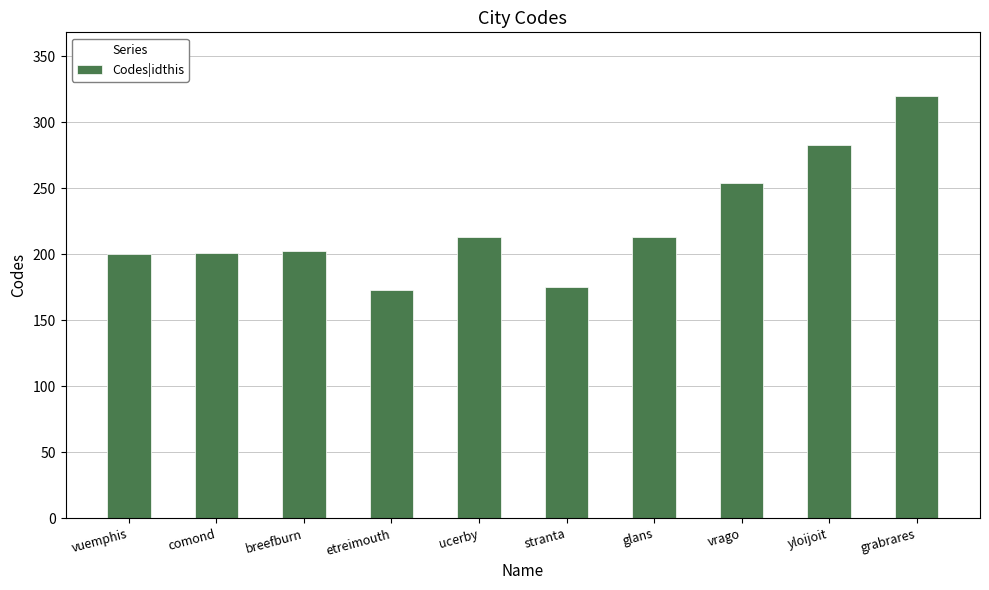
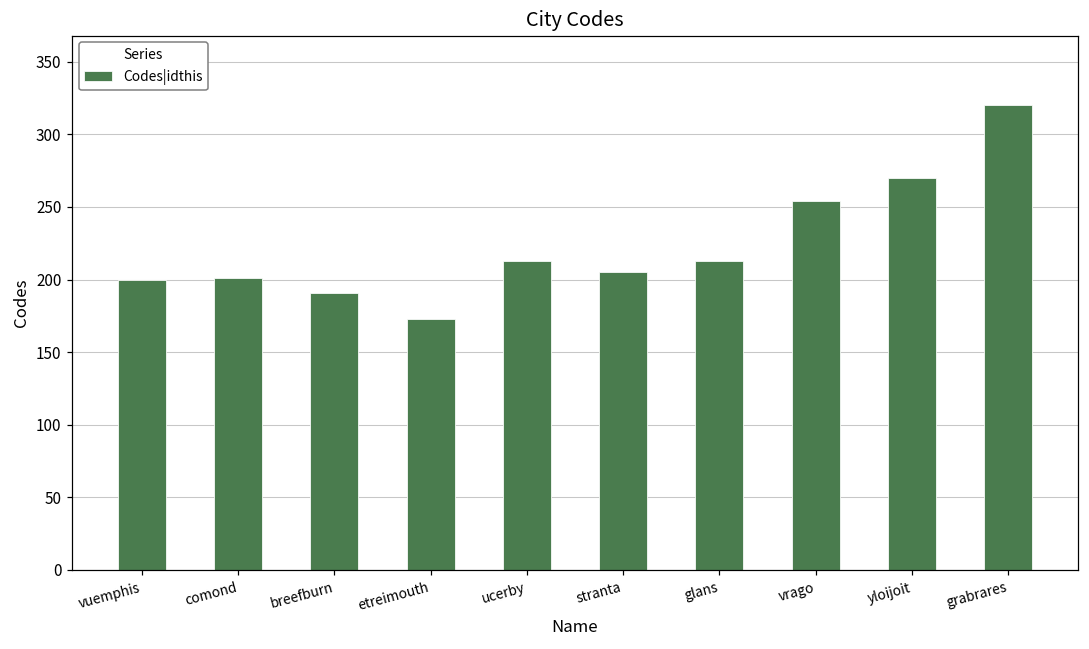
breefburn: 202 -> 191
stranta: 175 -> 205
yloijoit: 283 -> 270
